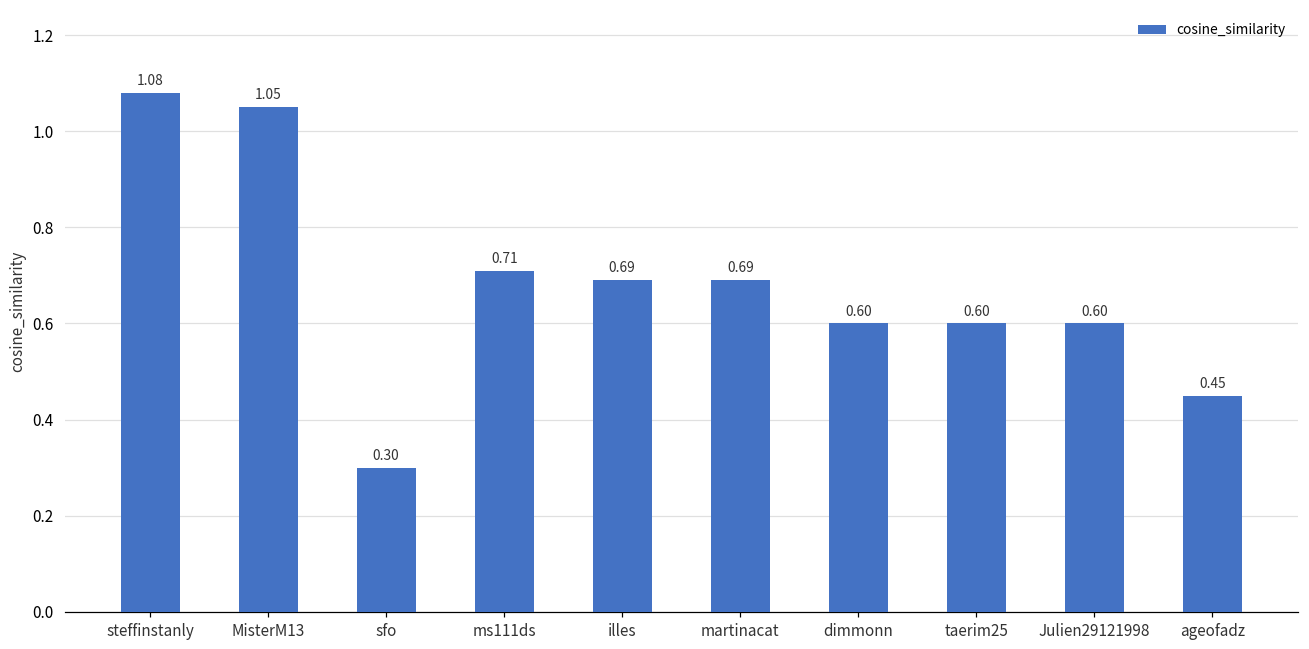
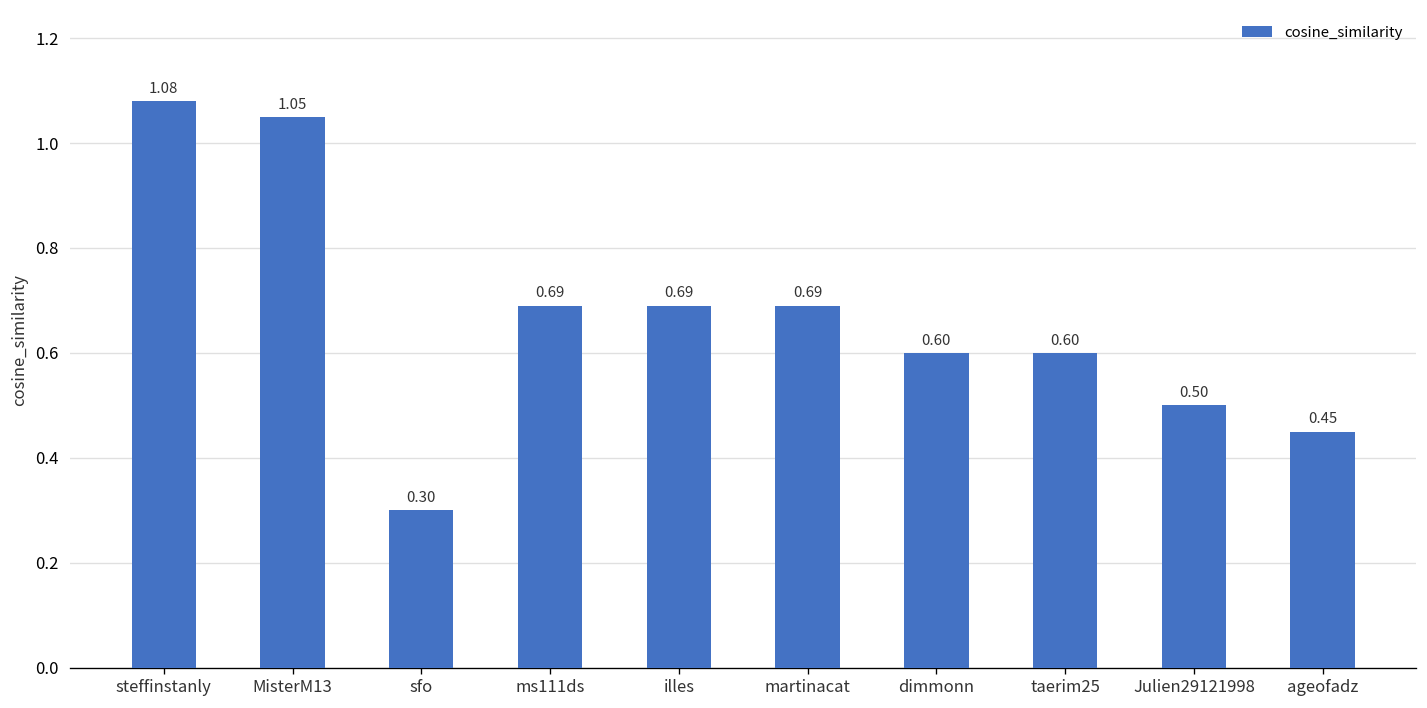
ms111ds: 0.71 -> 0.69
Julien29121998: 0.60 -> 0.50
